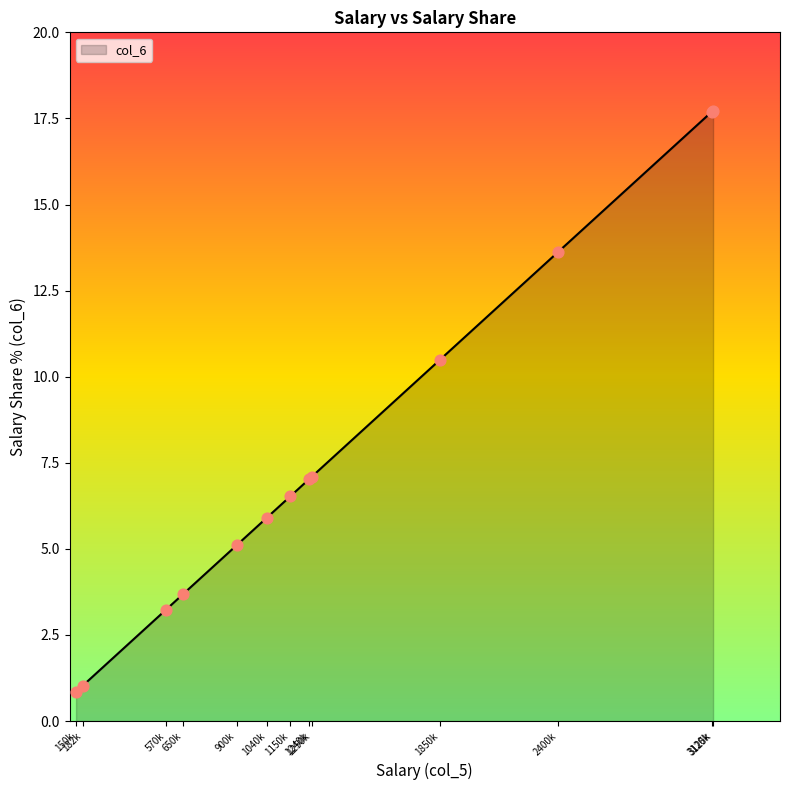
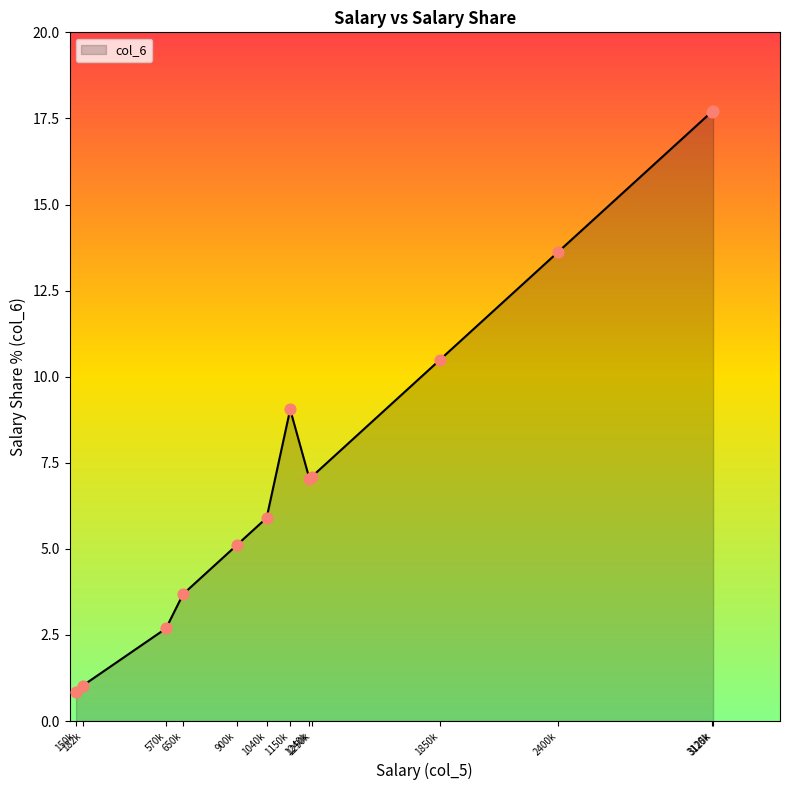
570k: 3.2 -> 2.7
1150k: 6.5 -> 9.1
